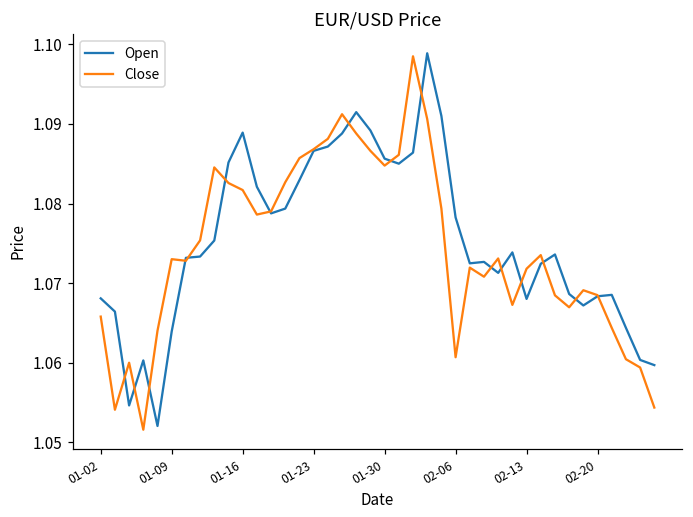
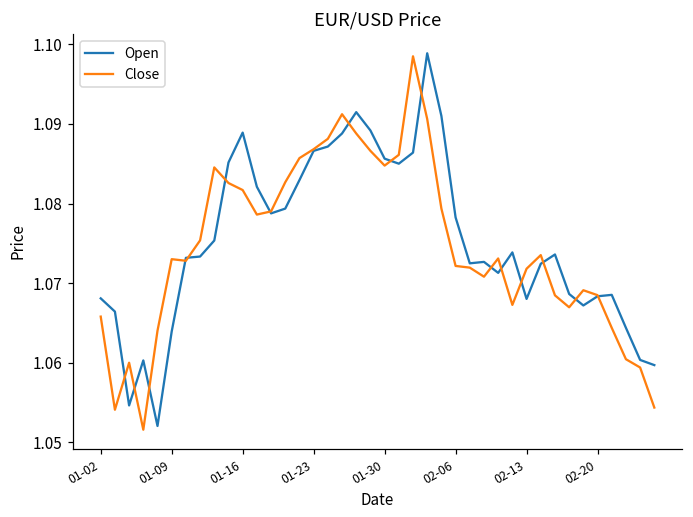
Close, 02-06: 1.061 -> 1.072
